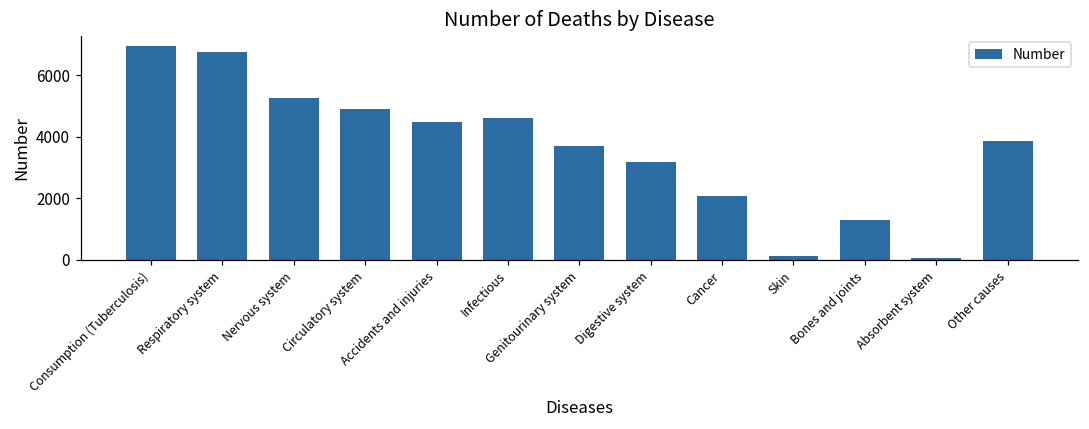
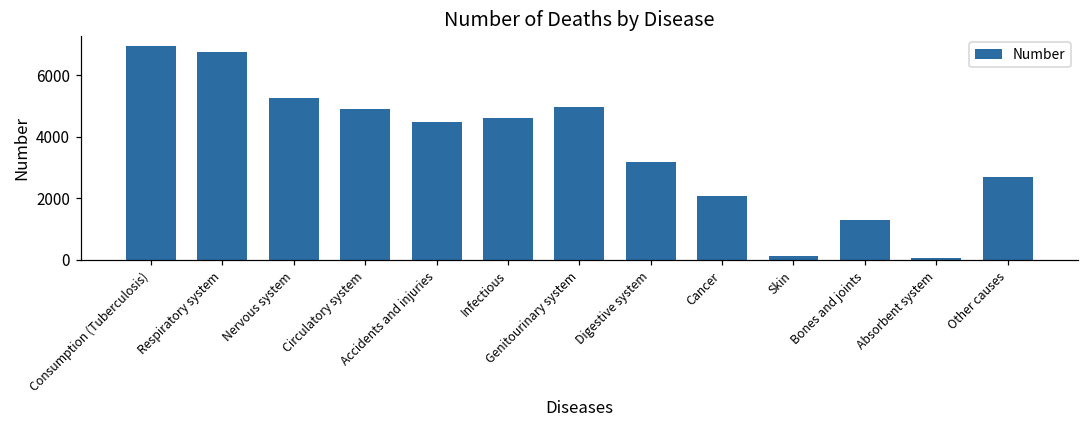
Genitourinary system: 3700 -> 5000
Other causes: 3900 -> 2700
